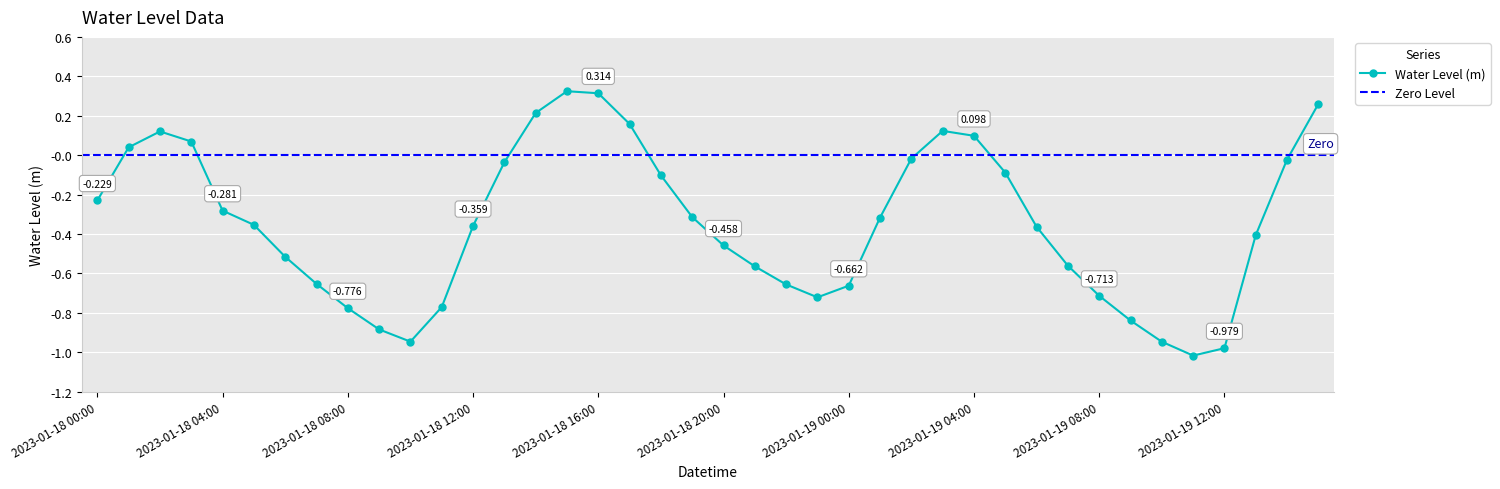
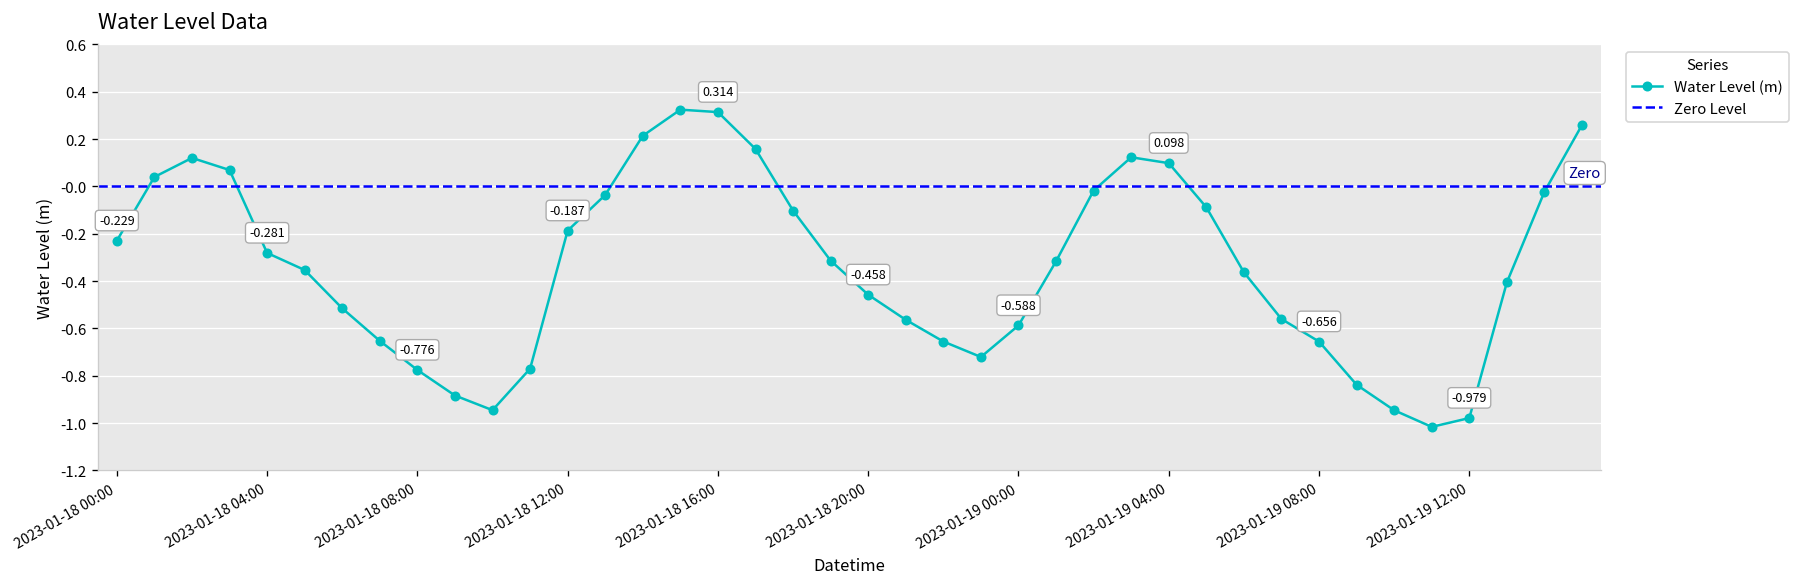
2023-01-18 12:00: -0.359 -> -0.187
2023-01-19 00:00: -0.662 -> -0.588
2023-01-19 08:00: -0.713 -> -0.656
